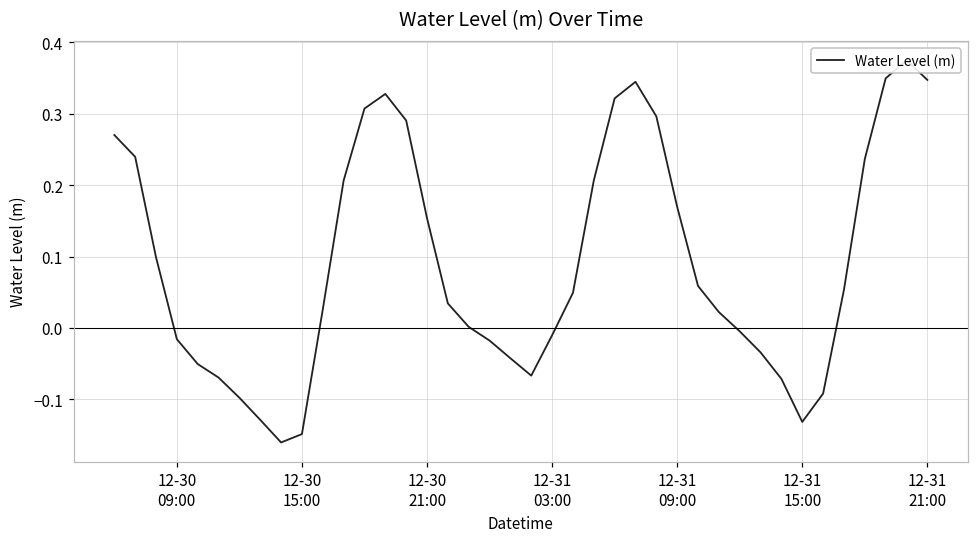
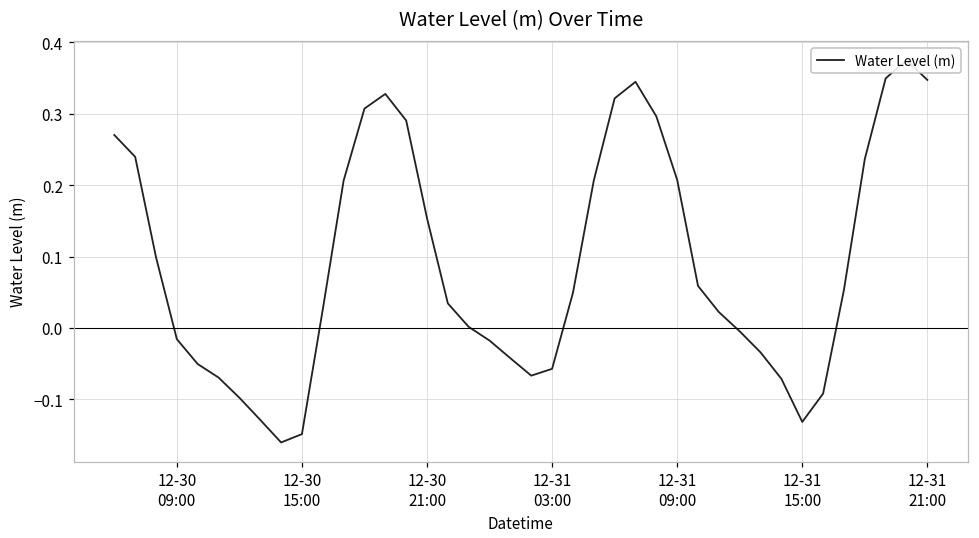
12-31 03:00: -0.01 -> -0.06
12-31 09:00: 0.17 -> 0.21
